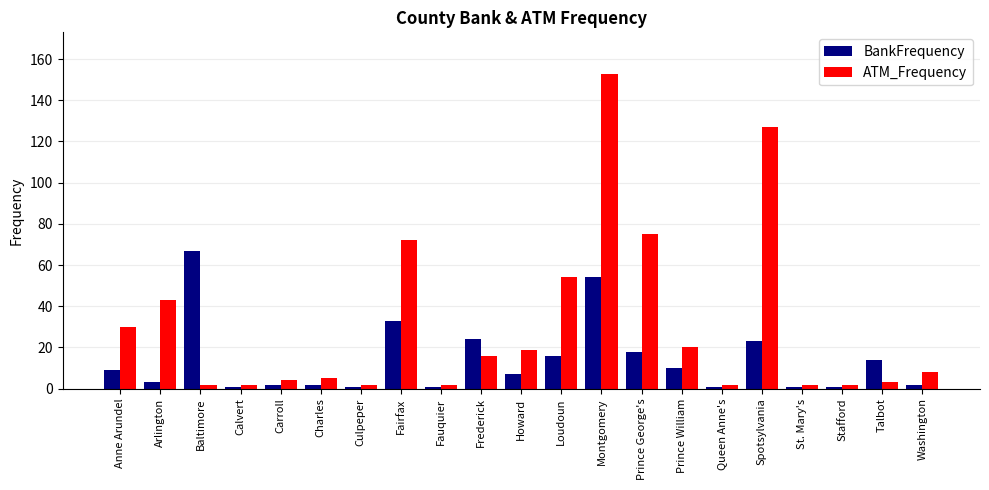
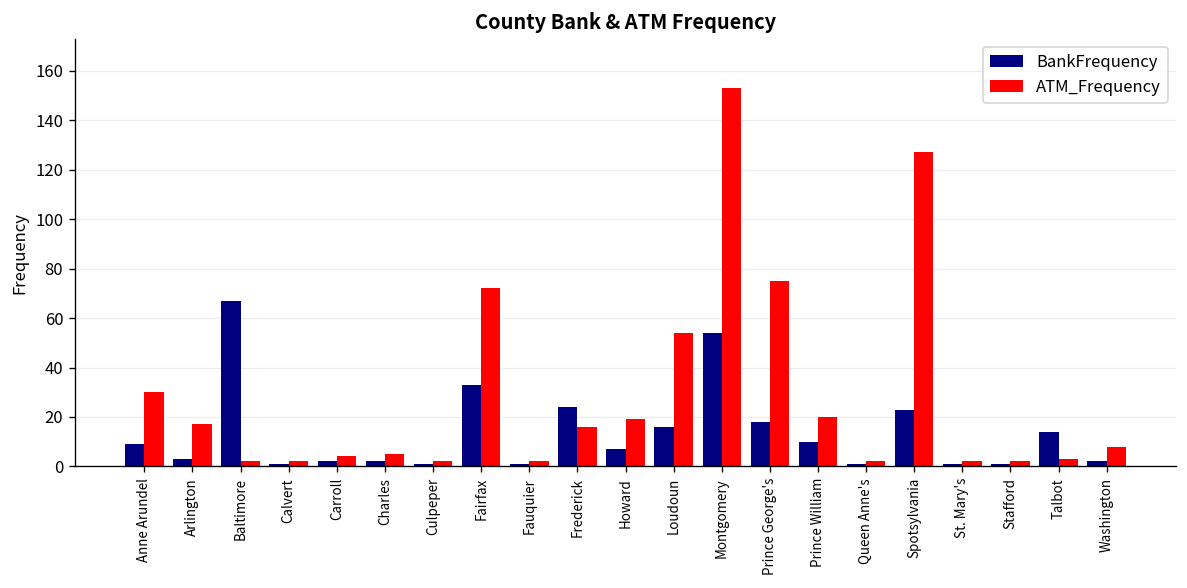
ATM_Frequency, Arlington: 43 -> 17
